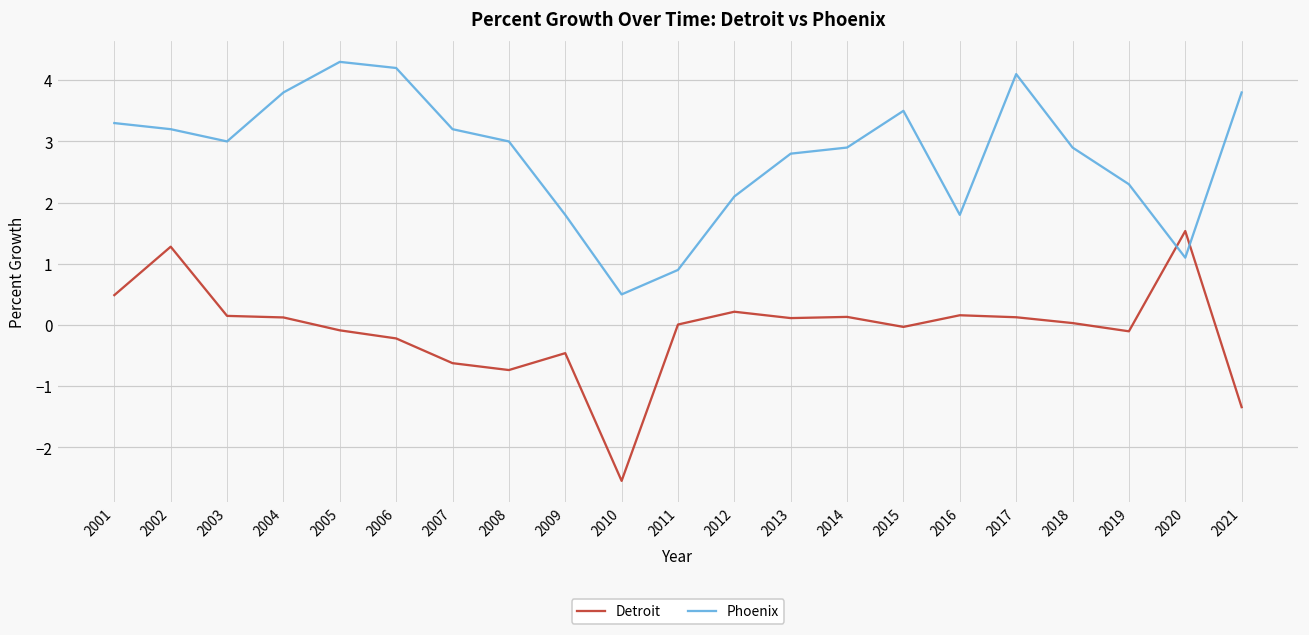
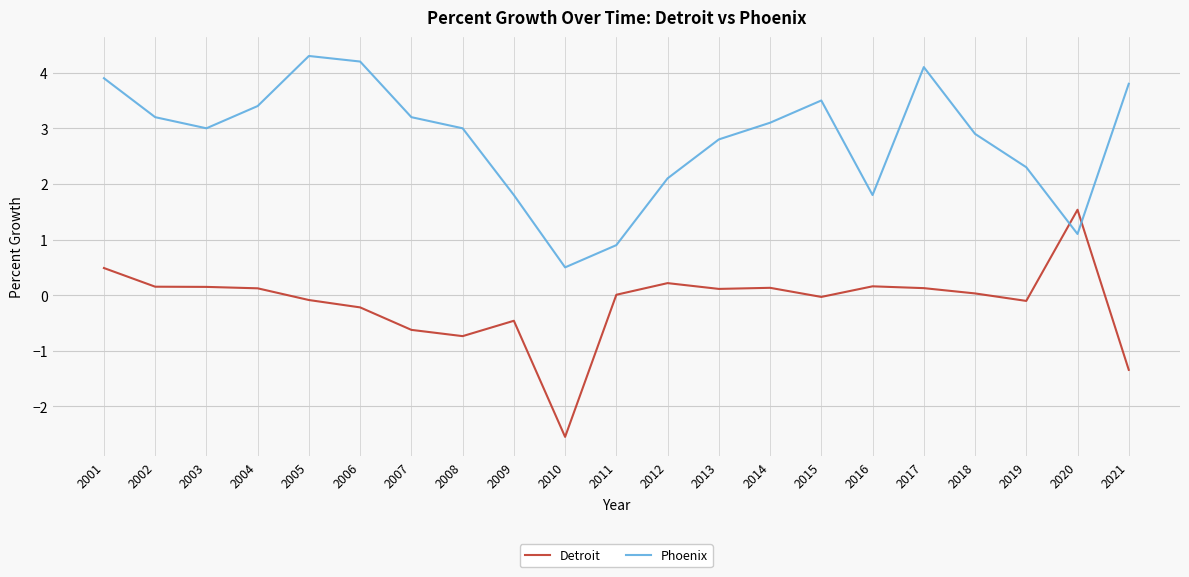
Phoenix, 2001: 3.3 -> 3.9
Detroit, 2002: 1.3 -> 0.2
Phoenix, 2004: 3.8 -> 3.4
Phoenix, 2014: 2.9 -> 3.1
